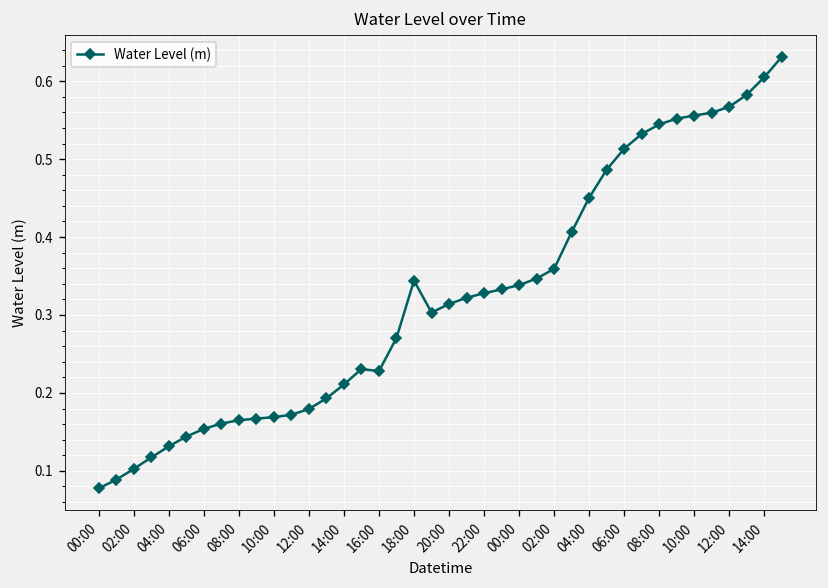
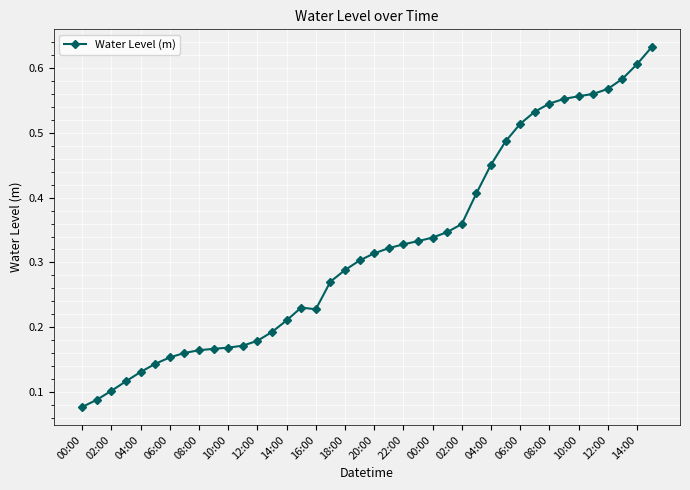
18:00: 0.34 -> 0.29
